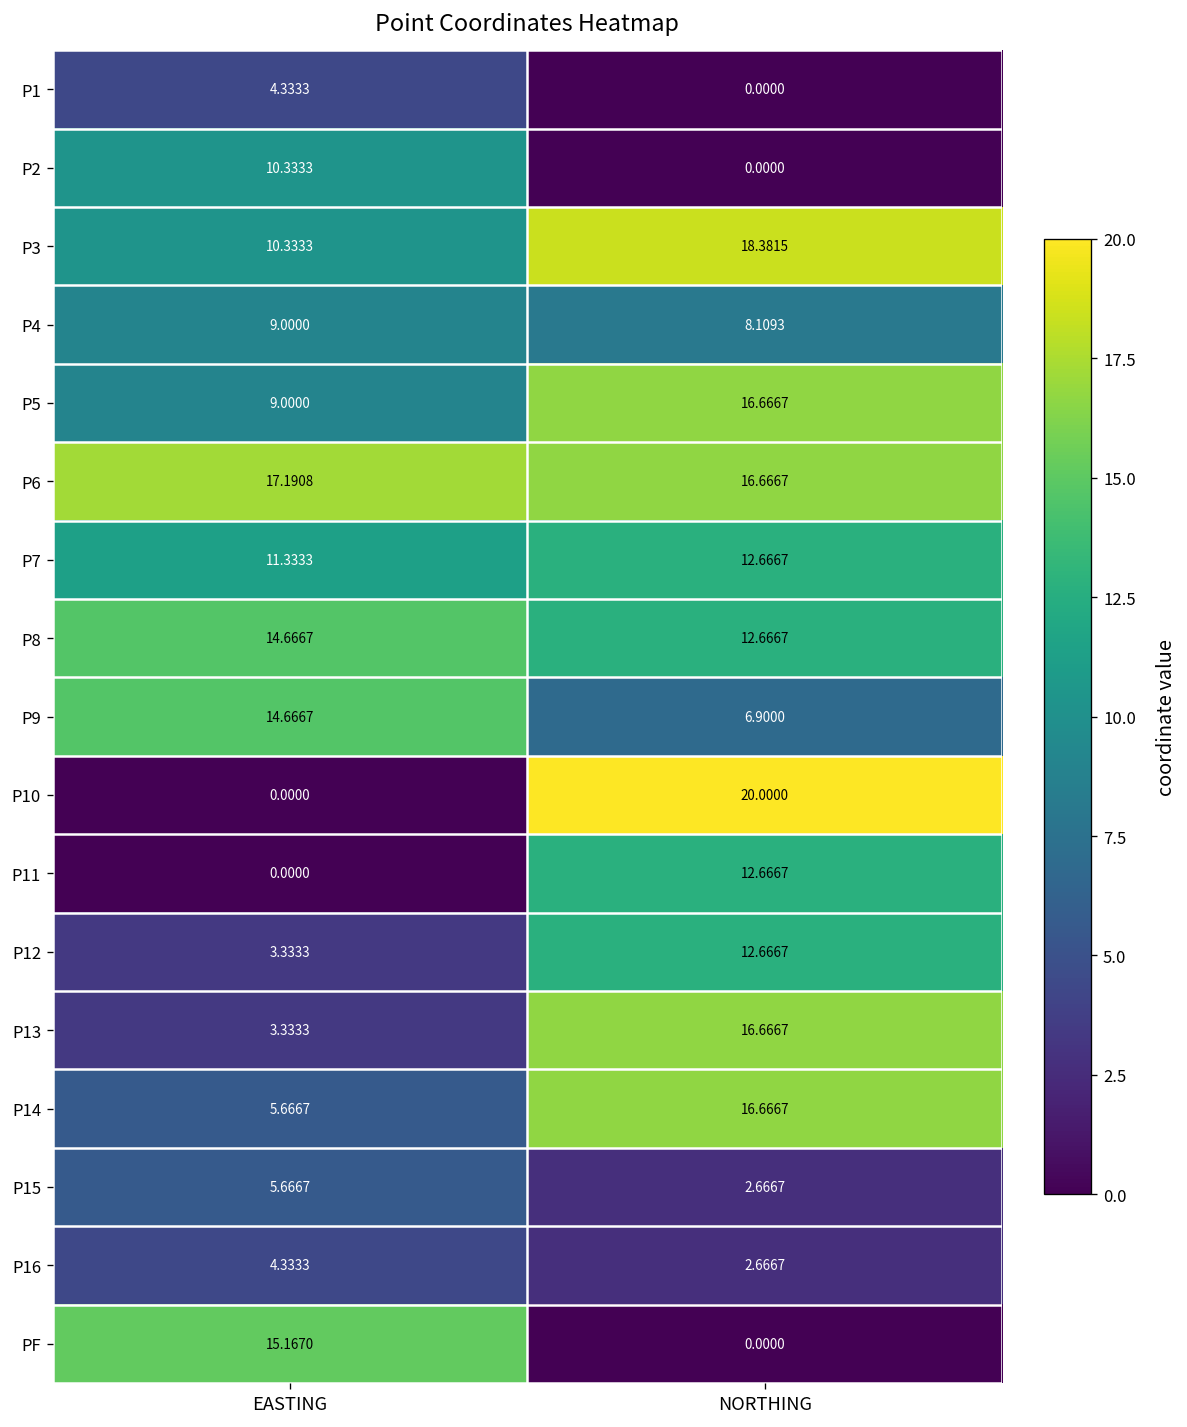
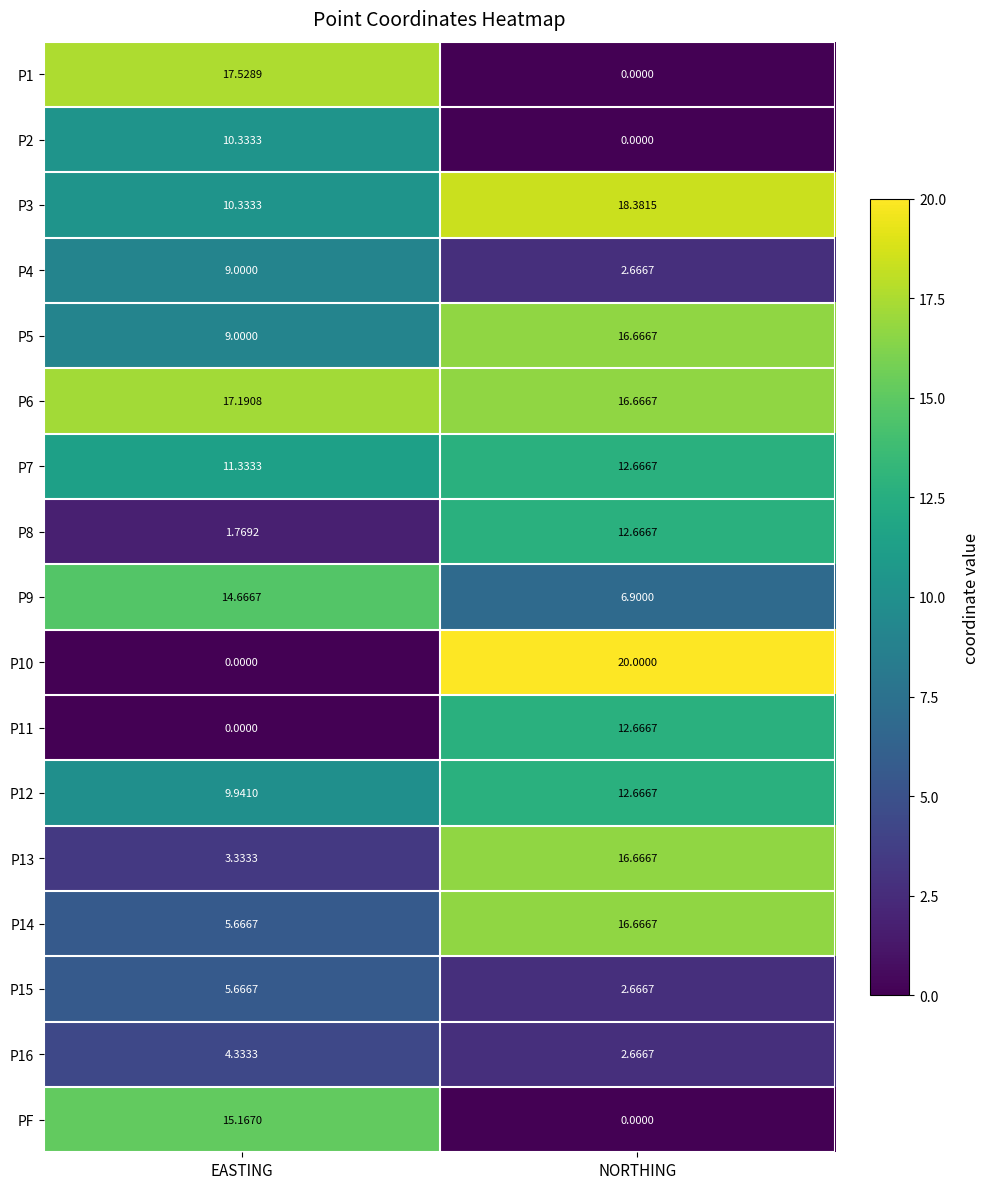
P1, EASTING: 4.3333 -> 17.5289
P4, NORTHING: 8.1093 -> 2.6667
P8, EASTING: 14.6667 -> 1.7692
P12, EASTING: 3.3333 -> 9.9410
